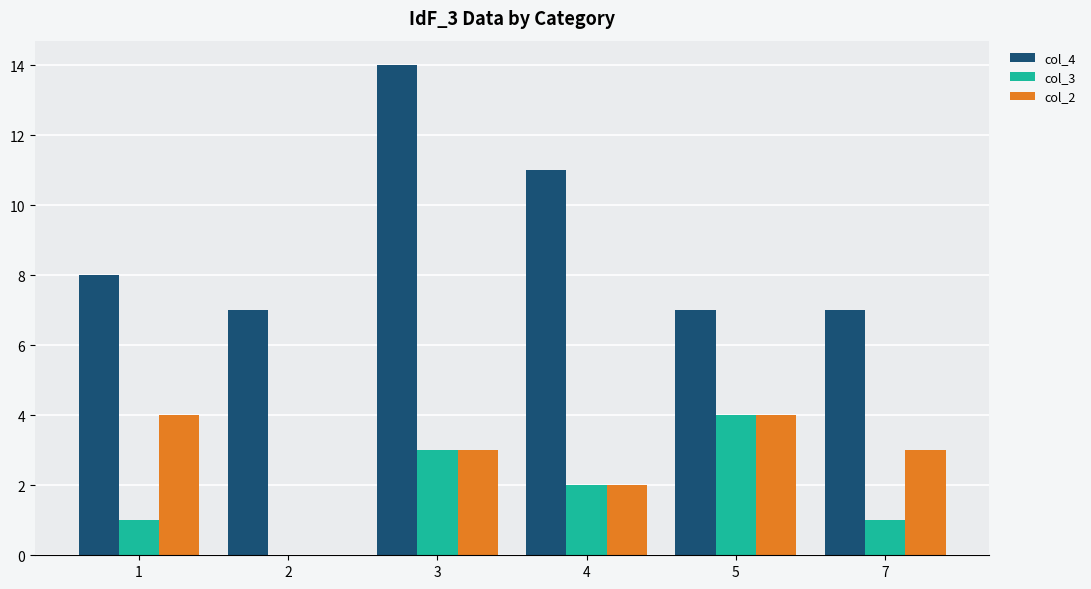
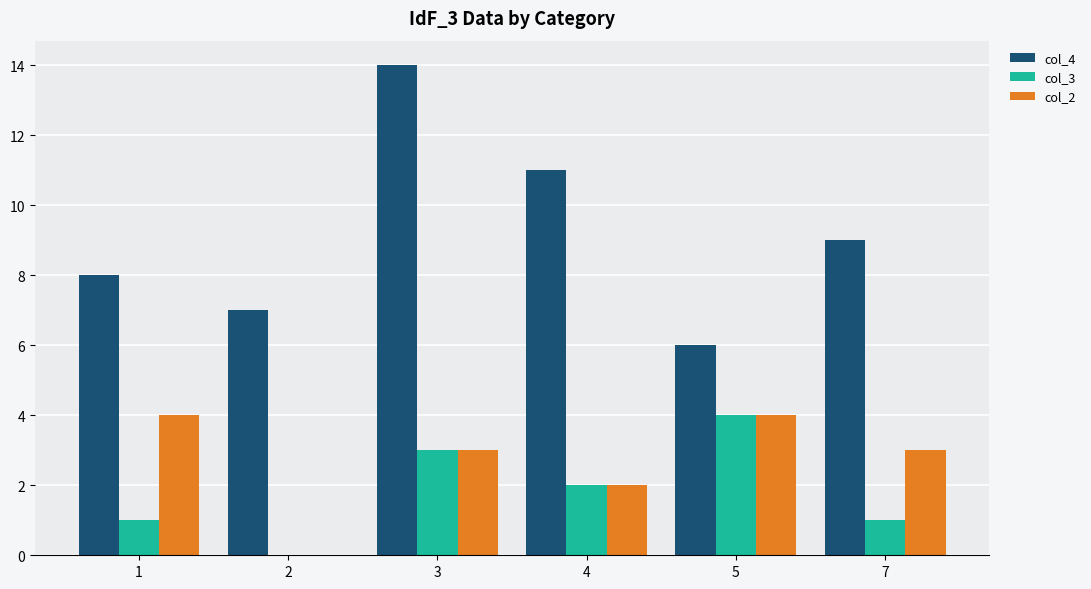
col_4, 5: 7 -> 6
col_4, 7: 7 -> 9
